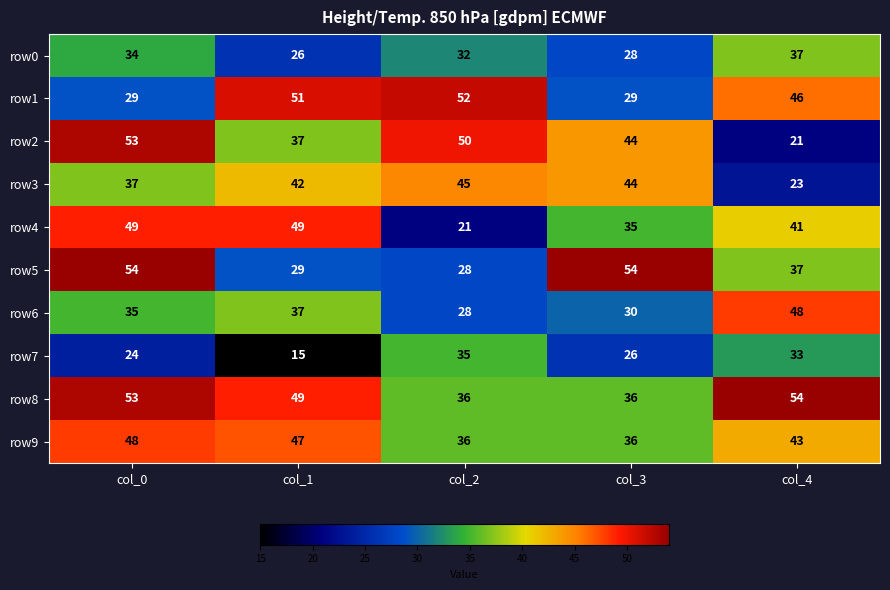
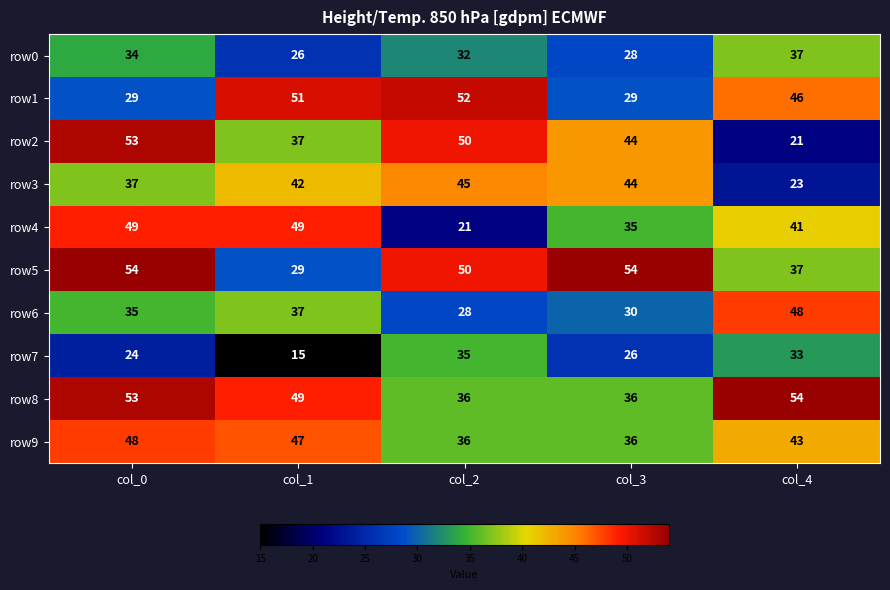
row5, col_2: 28 -> 50
